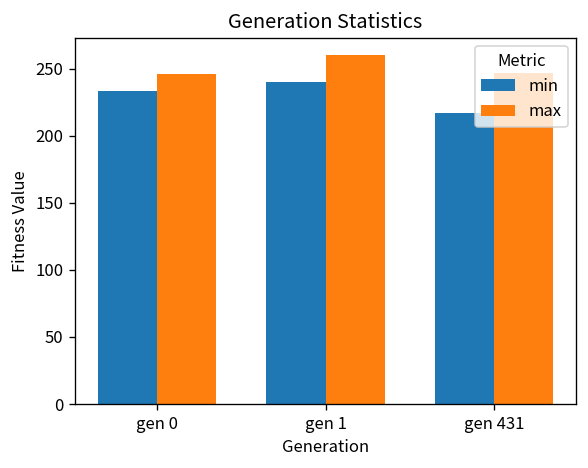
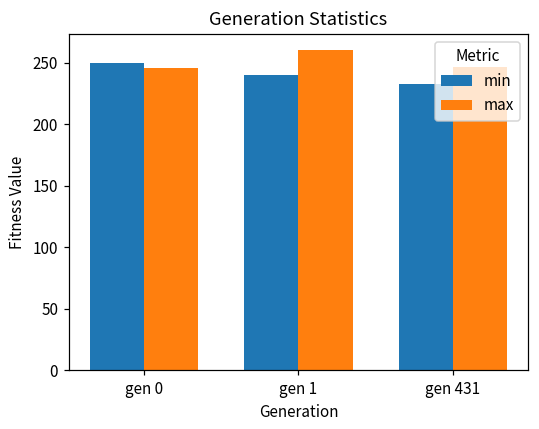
min, gen 0: 233 -> 250
min, gen 431: 217 -> 233
